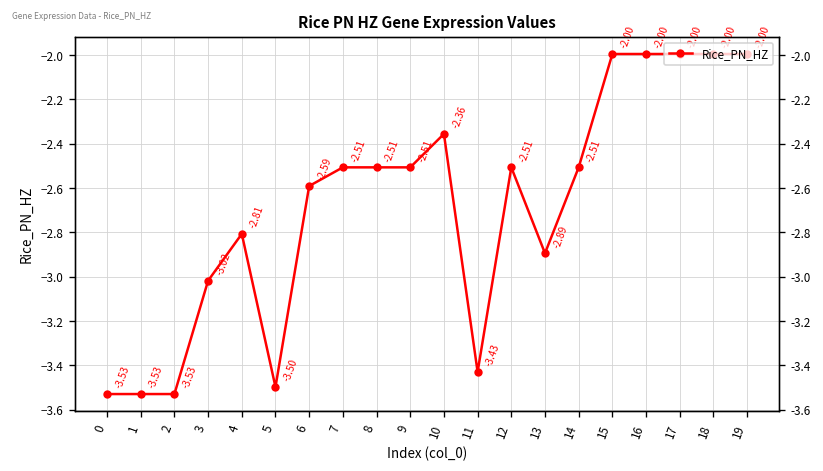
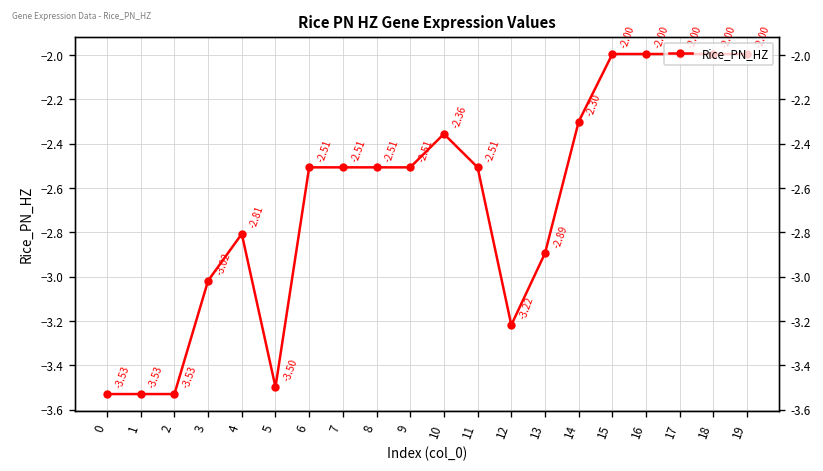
6: -2.59 -> -2.51
11: -3.43 -> -2.51
12: -2.51 -> -3.22
14: -2.51 -> -2.30
